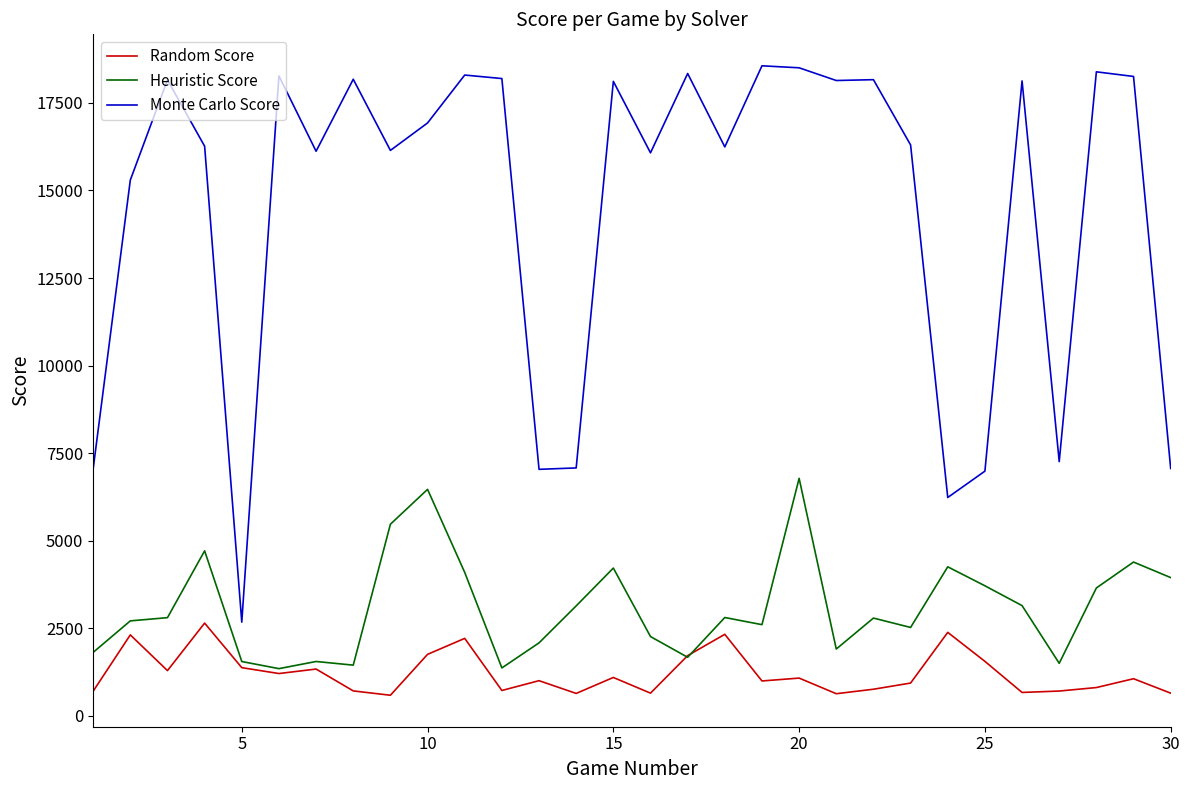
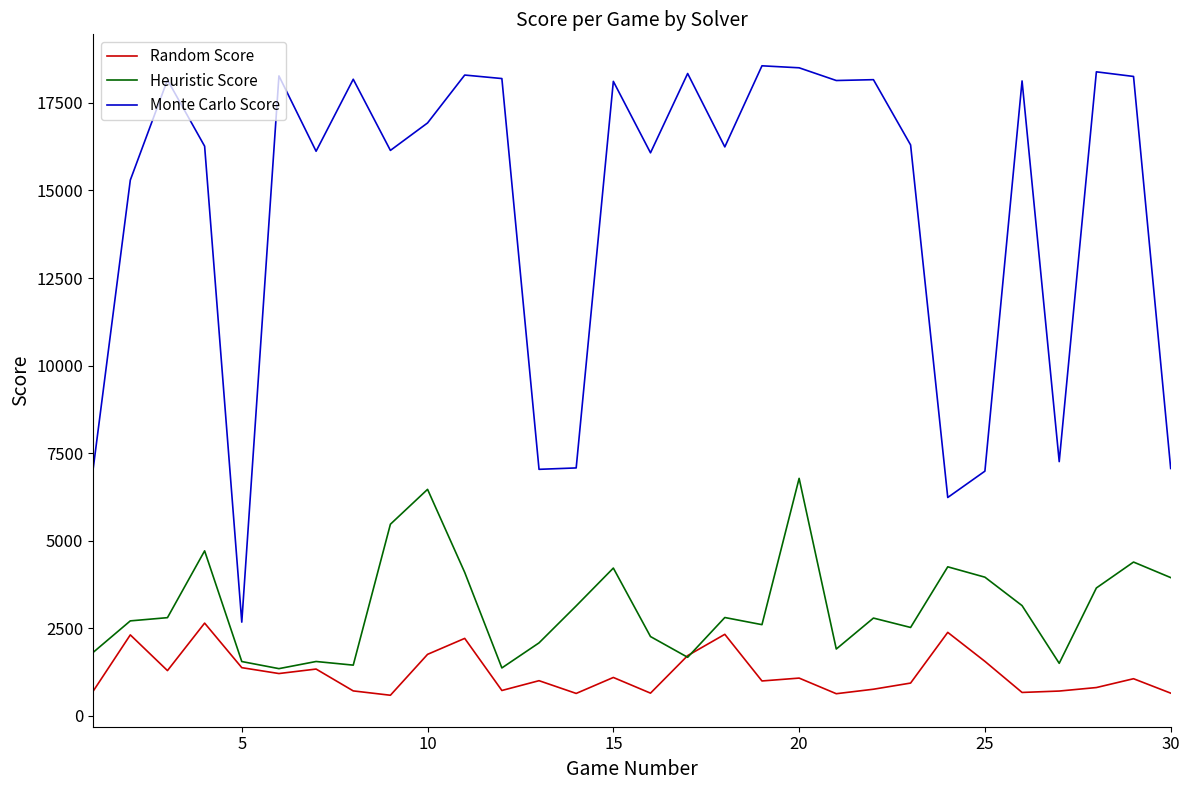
Heuristic Score, 25: 3700 -> 4000
